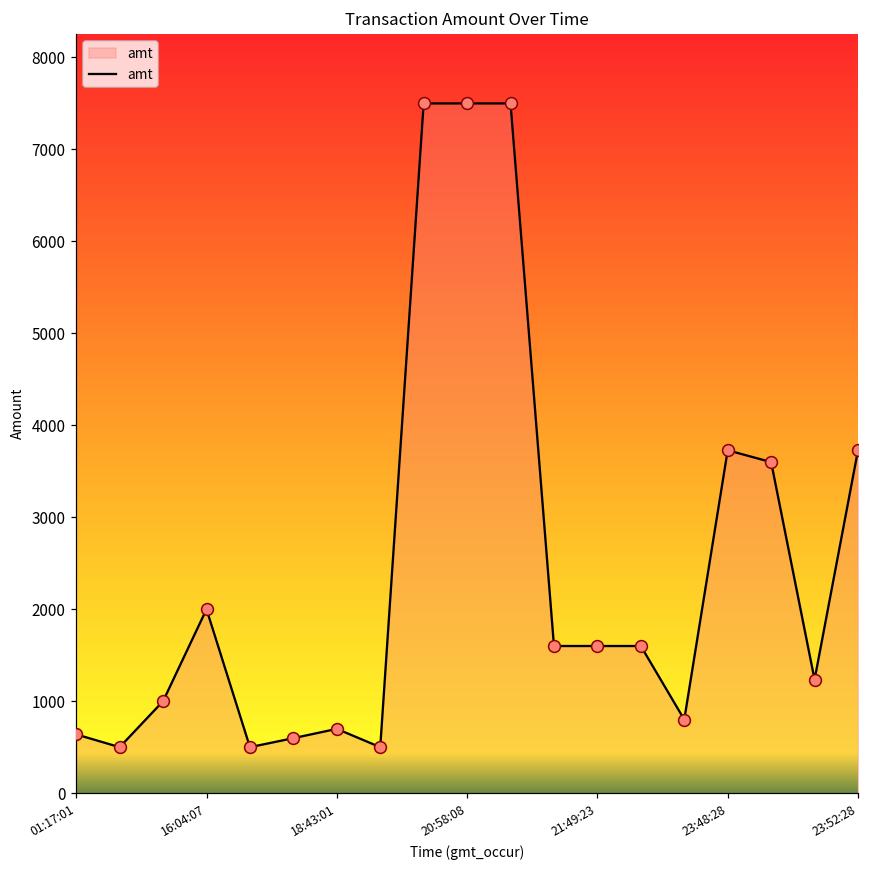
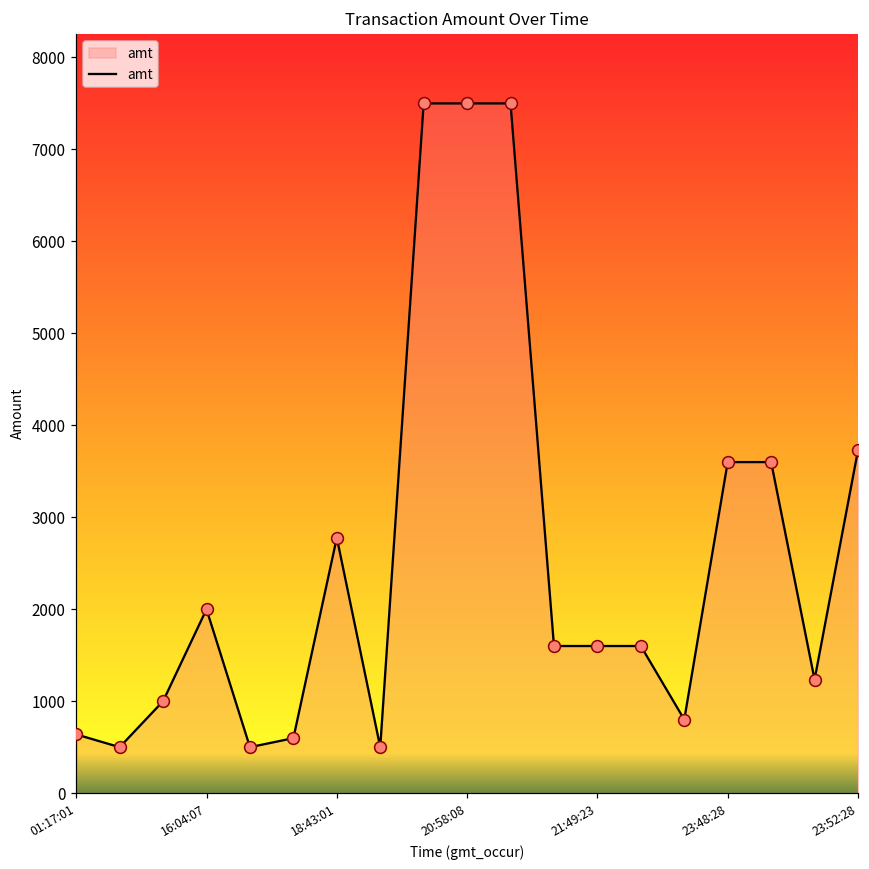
18:43:01: 700 -> 2800
23:48:28: 3700 -> 3600
